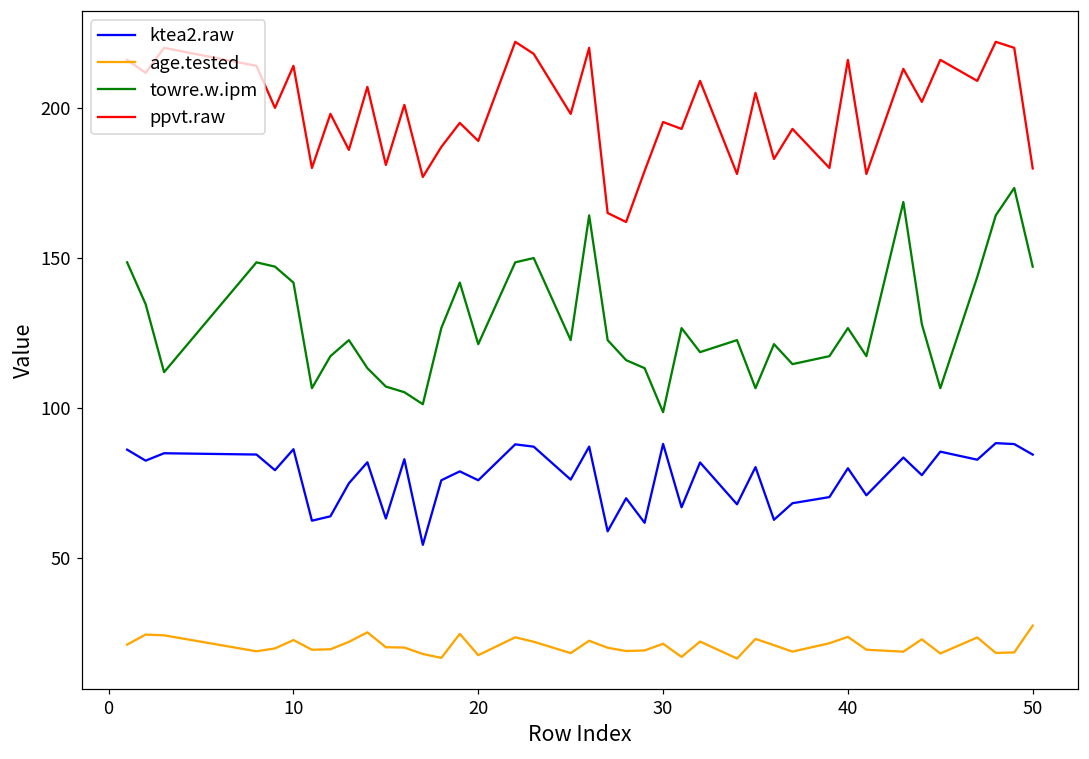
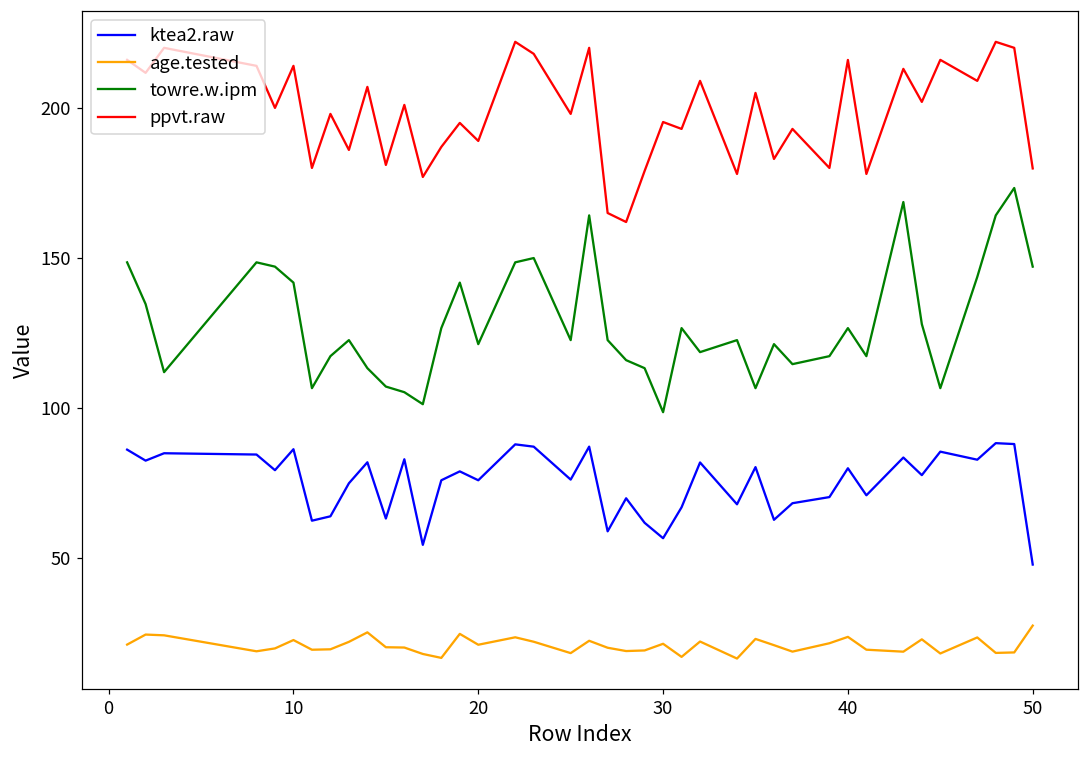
age.tested, 20: 18 -> 21
ktea2.raw, 30: 88 -> 57
ktea2.raw, 50: 85 -> 48
